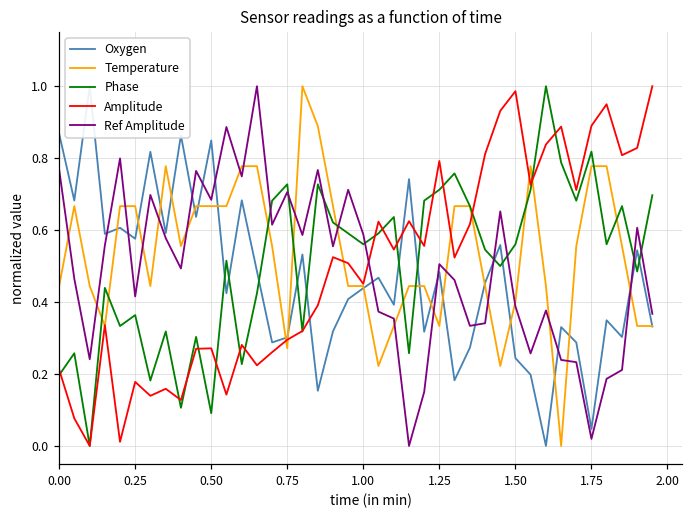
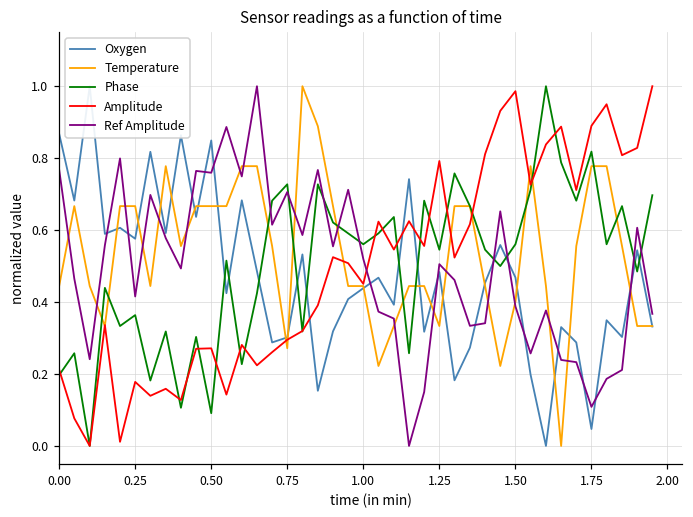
Ref Amplitude, 0.50: 0.68 -> 0.76
Ref Amplitude, 1.00: 0.59 -> 0.52
Phase, 1.25: 0.71 -> 0.55
Oxygen, 1.50: 0.24 -> 0.47
Ref Amplitude, 1.75: 0.02 -> 0.11
